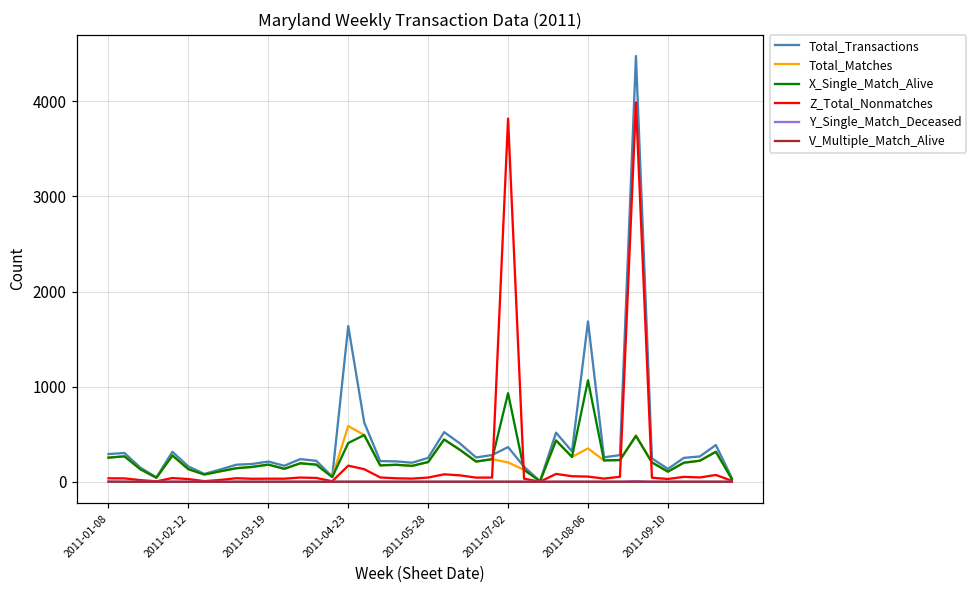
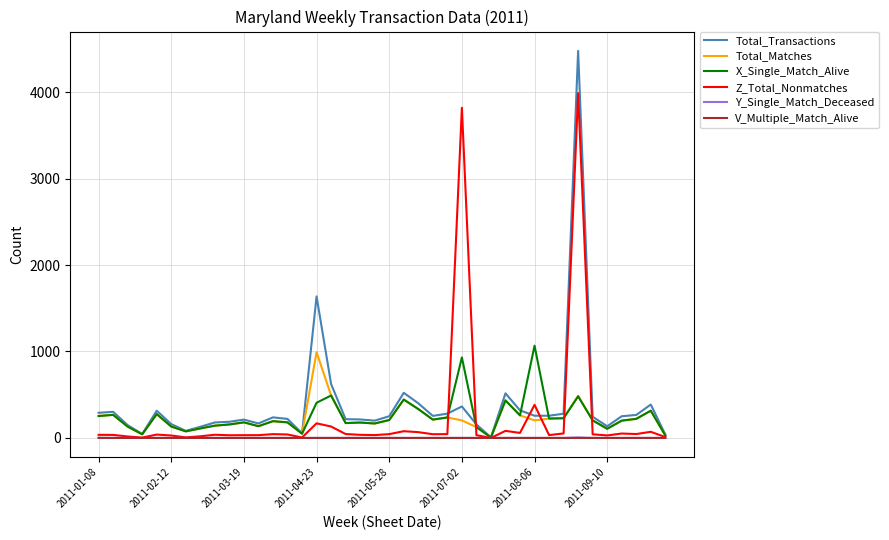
Total_Matches, 2011-04-23: 600 -> 1000
Total_Transactions, 2011-08-06: 1700 -> 300
Total_Matches, 2011-08-06: 400 -> 200
Z_Total_Nonmatches, 2011-08-06: 100 -> 400
